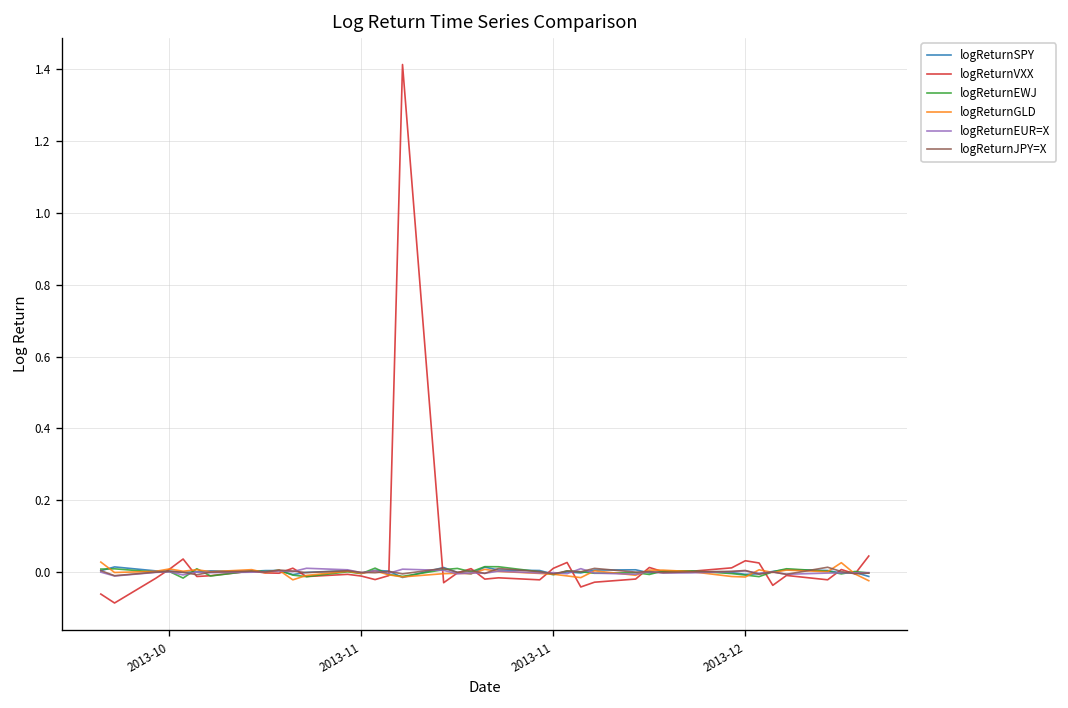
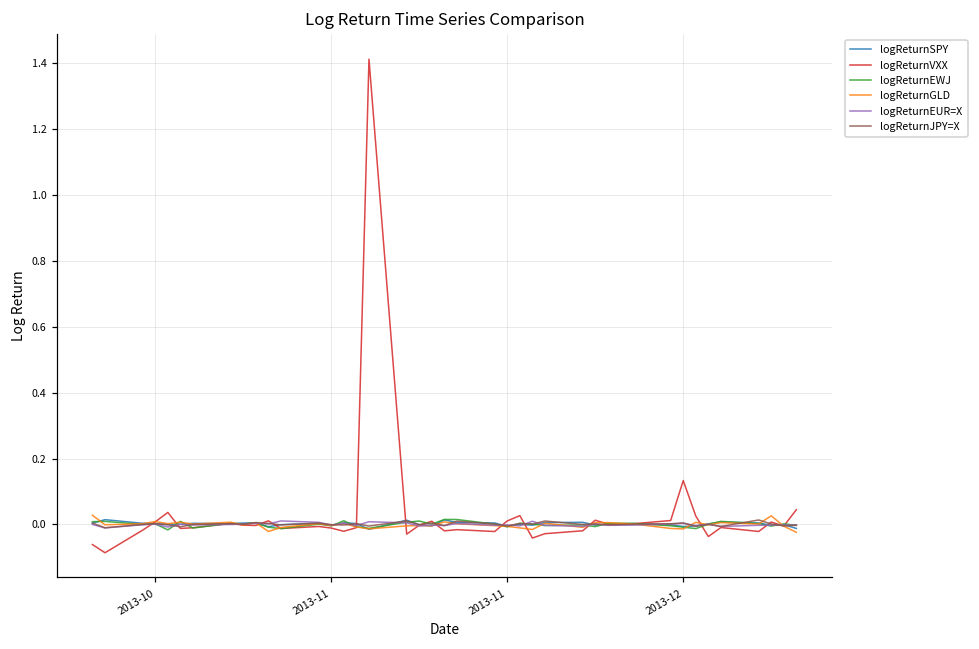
logReturnVXX, 2013-12: 0.03 -> 0.13
